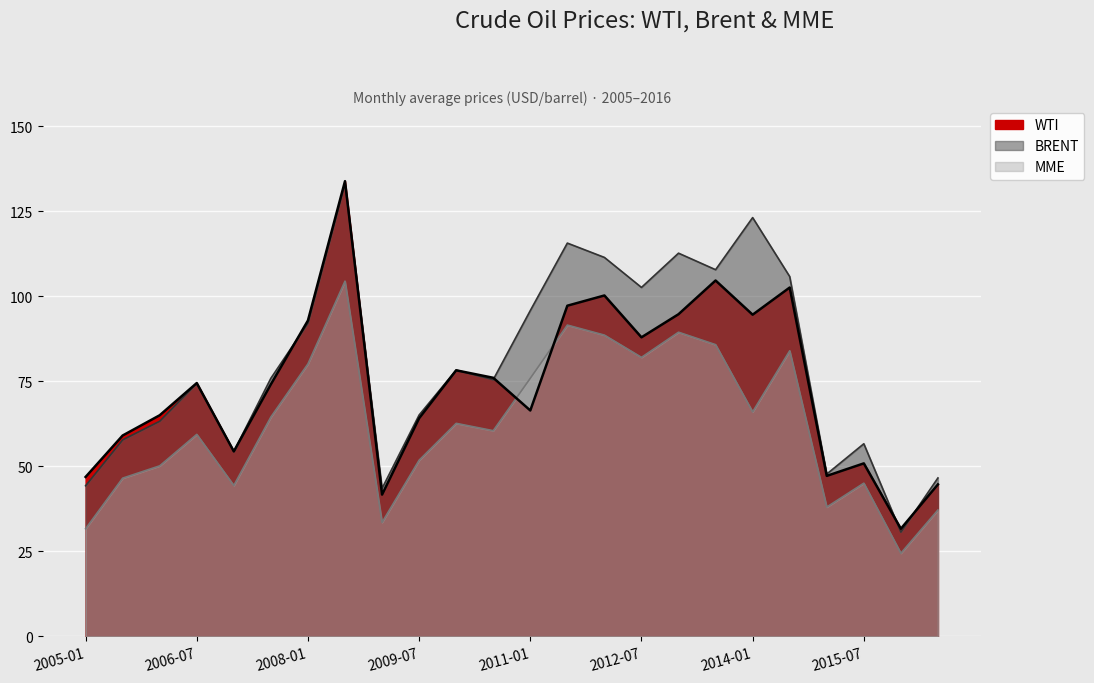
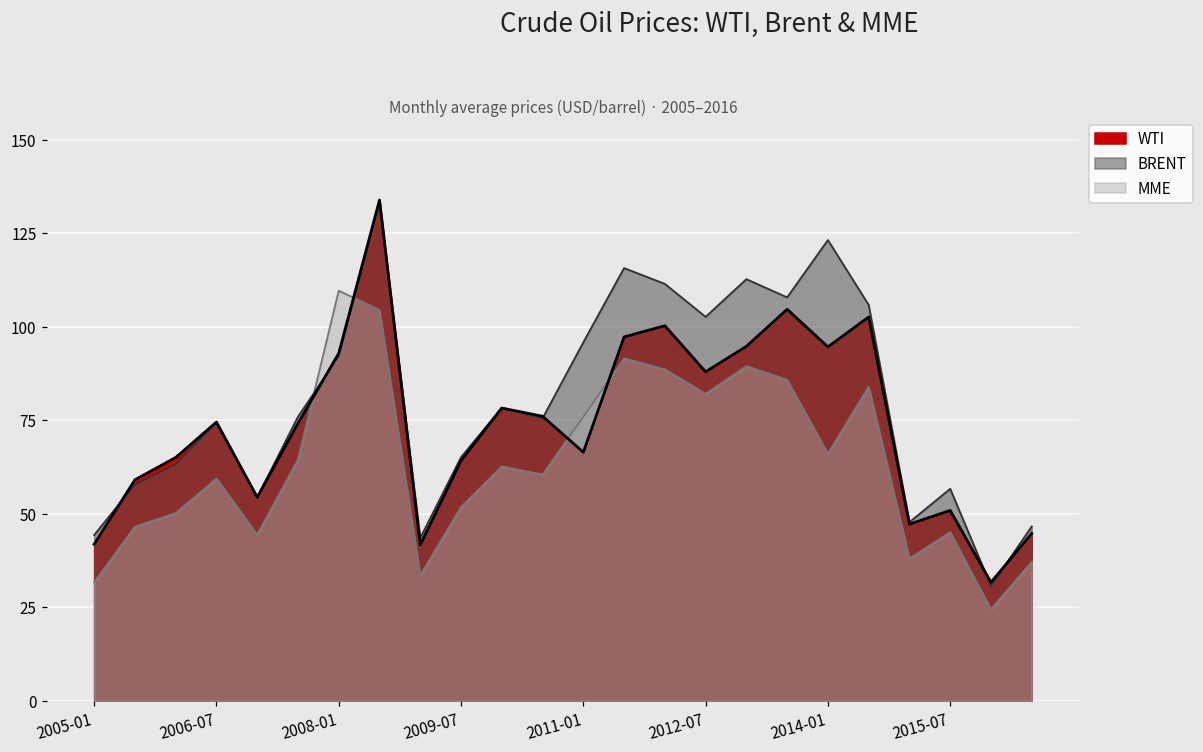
WTI, 2005-01: 47 -> 42
MME, 2008-01: 80 -> 110
